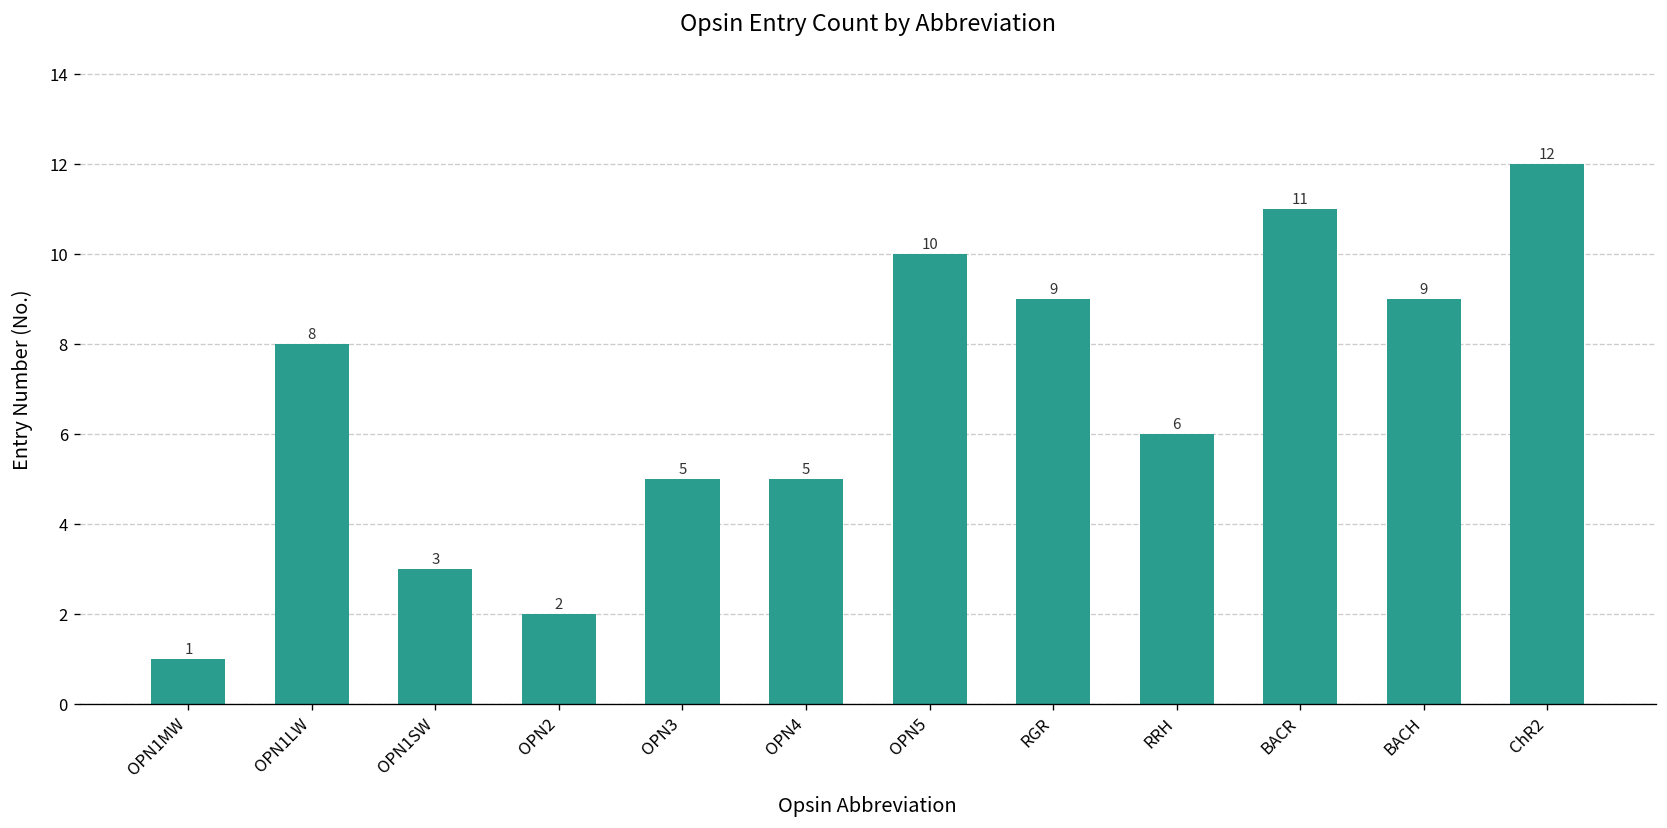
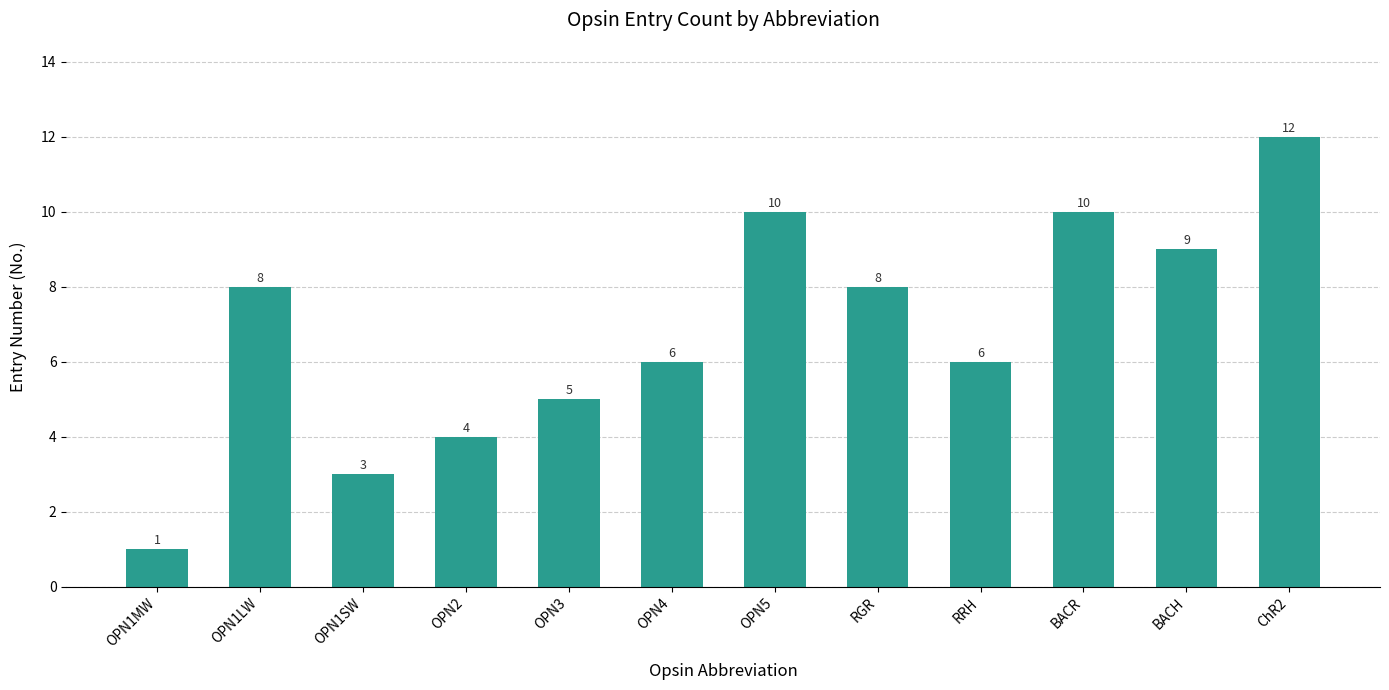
OPN2: 2 -> 4
OPN4: 5 -> 6
RGR: 9 -> 8
BACR: 11 -> 10
